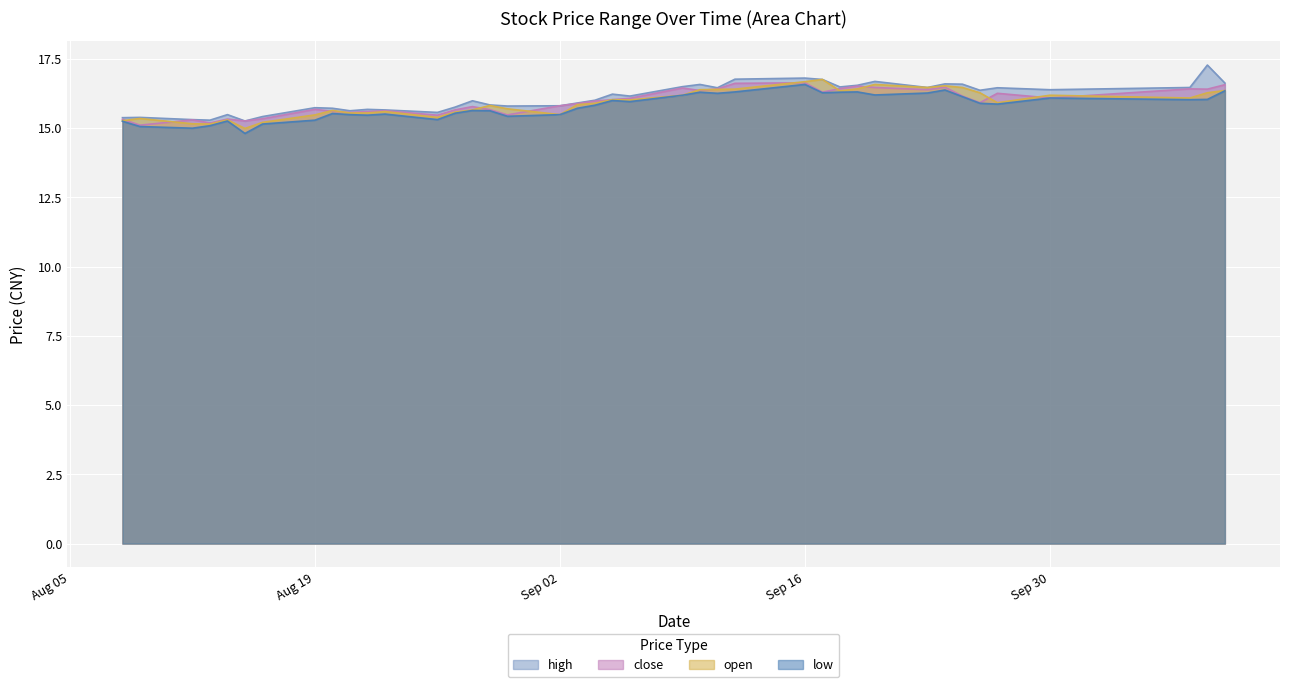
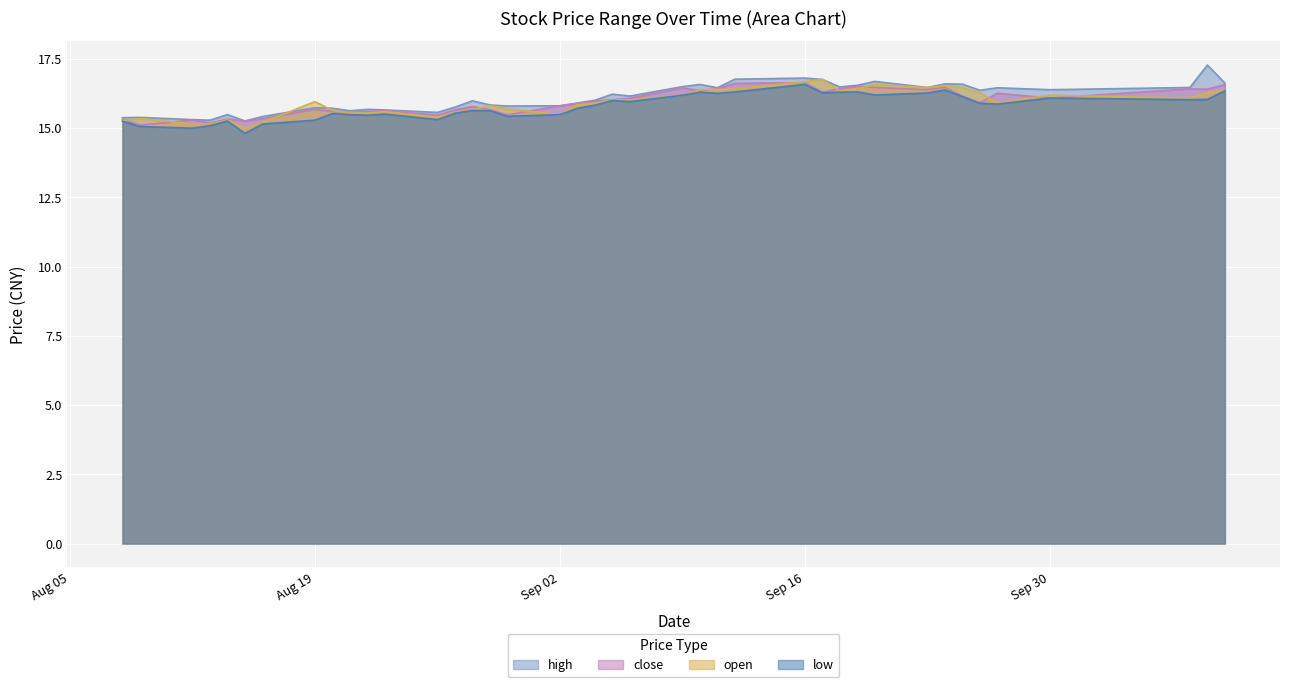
open, Aug 19: 15.5 -> 16.0
